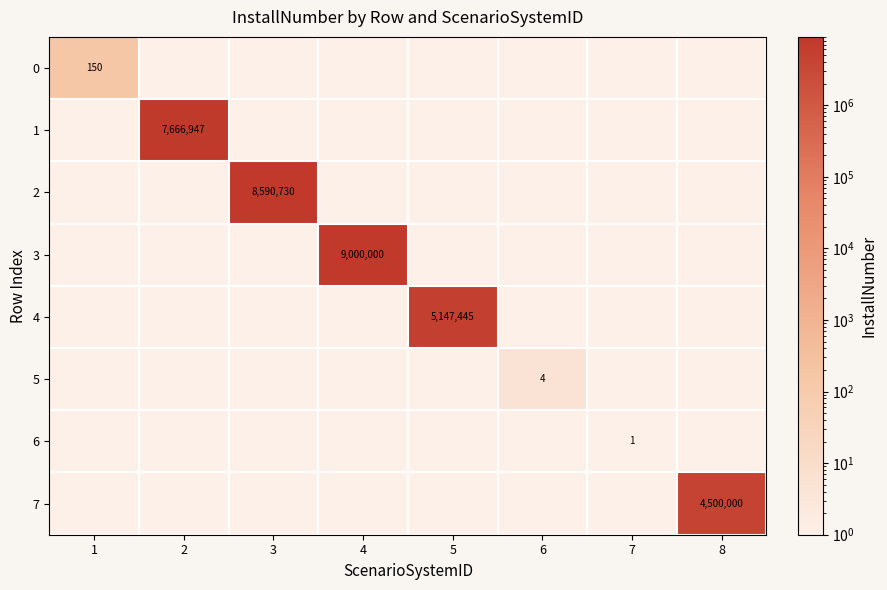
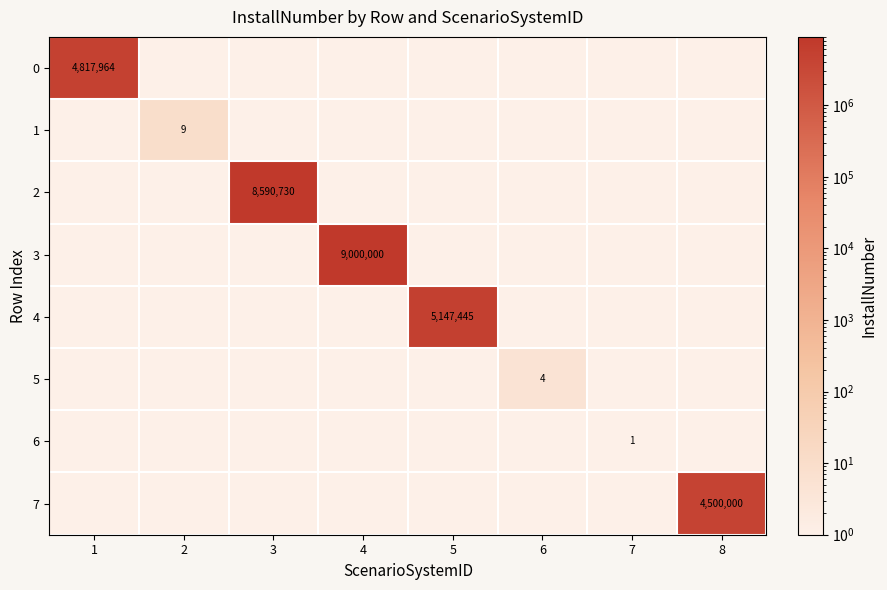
0, 1: 150 -> 4,817,964
1, 2: 7,666,947 -> 9
